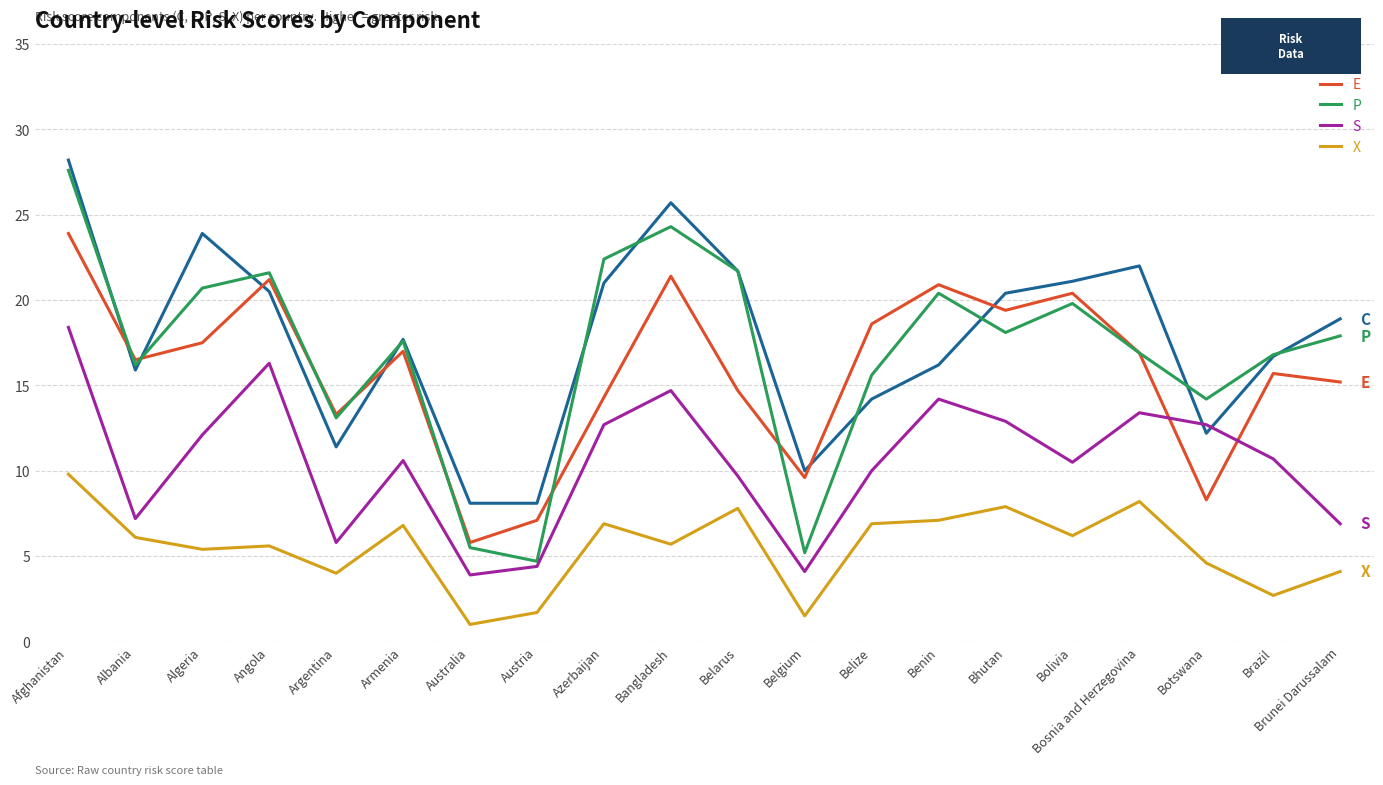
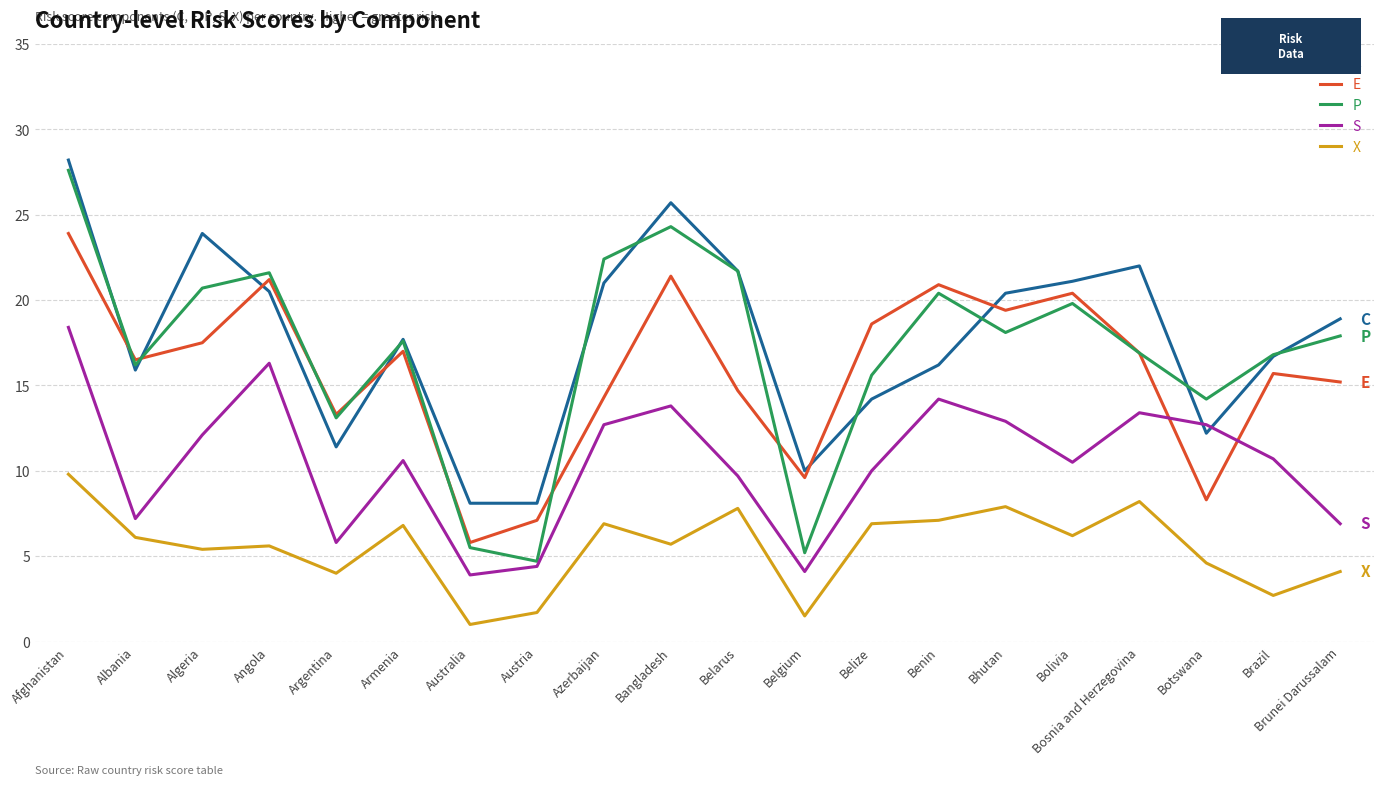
S, Bangladesh: 14.7 -> 13.8
